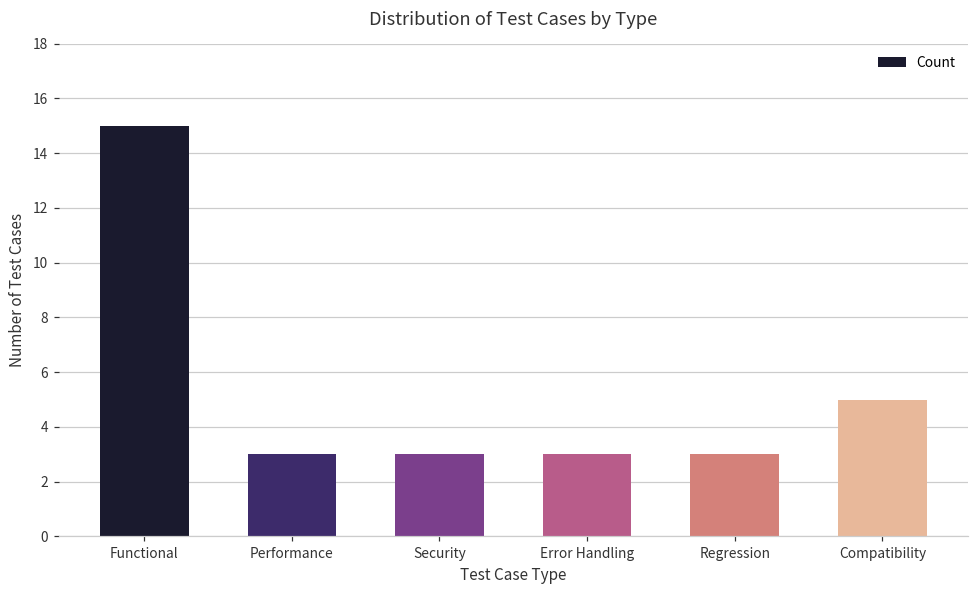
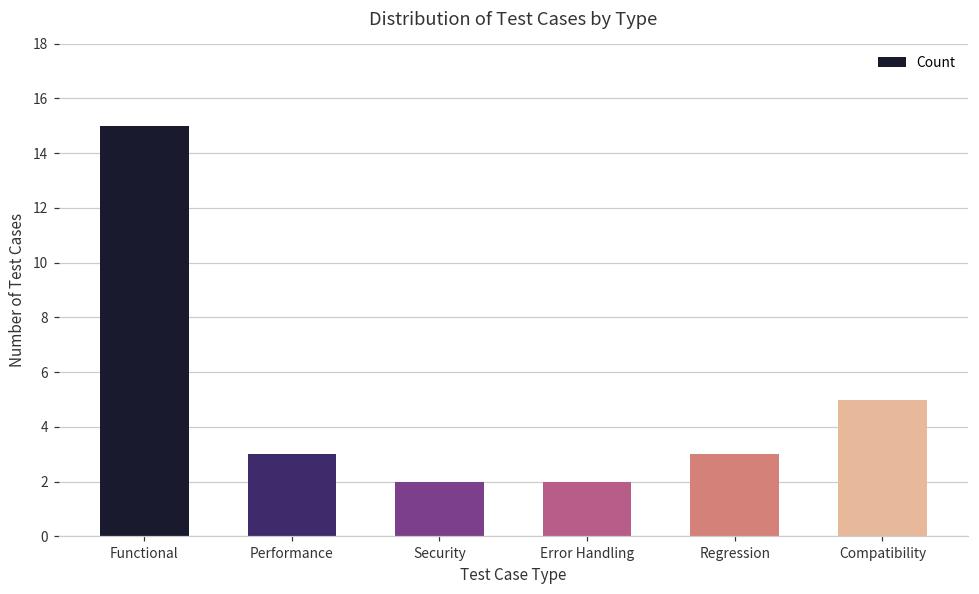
Security: 3 -> 2
Error Handling: 3 -> 2
